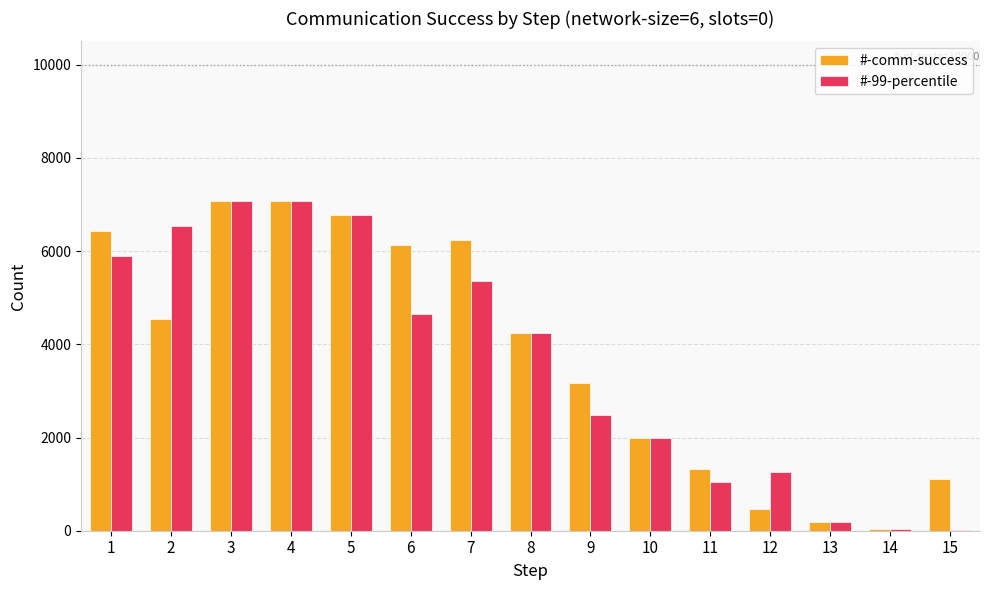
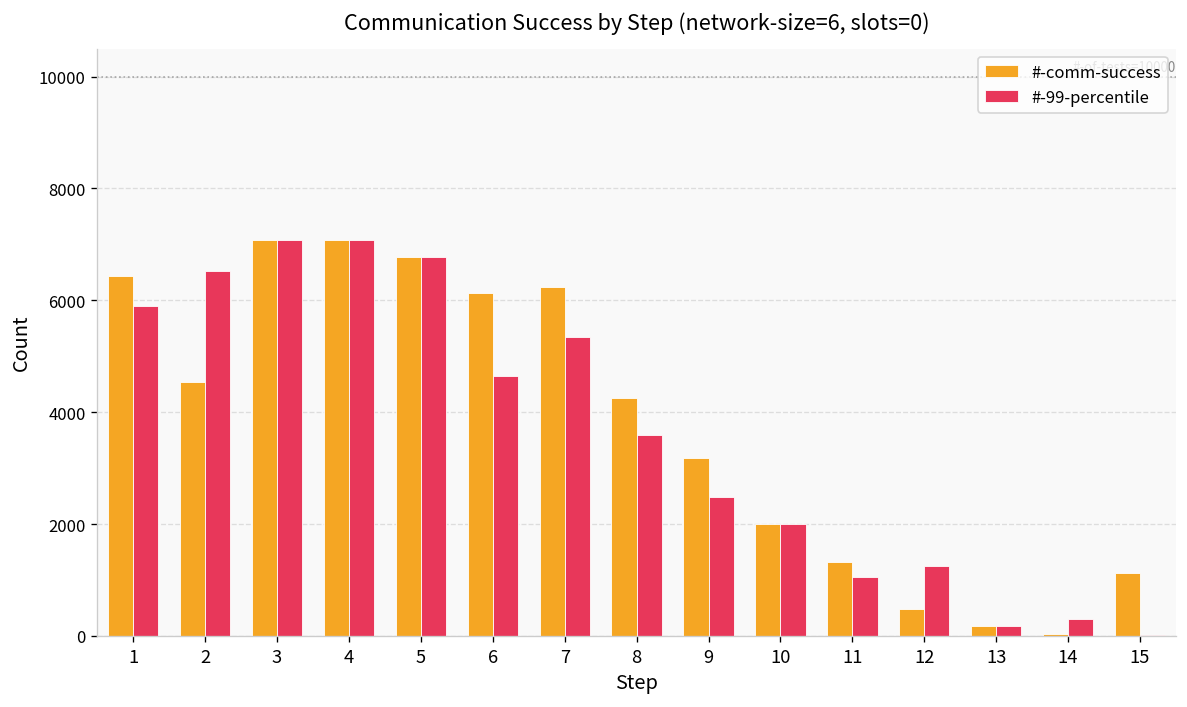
#-99-percentile, 8: 4200 -> 3600
#-99-percentile, 14: 0 -> 300
